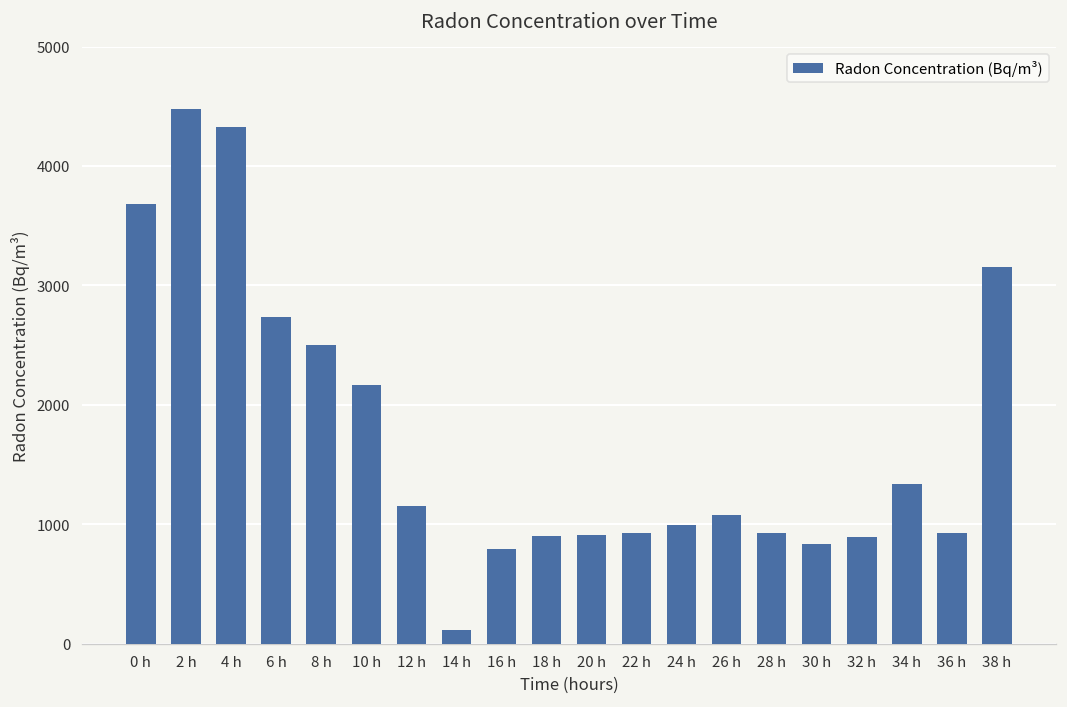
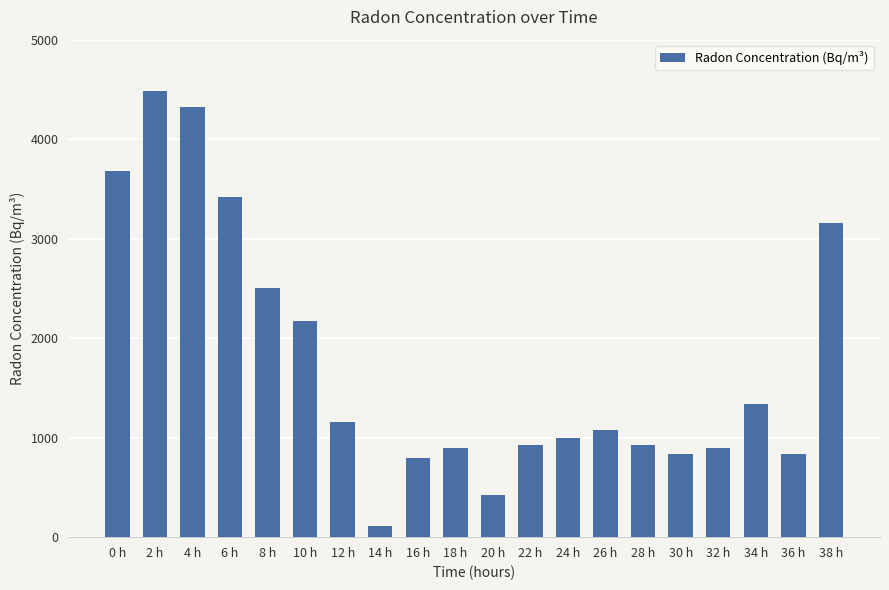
6 h: 2700 -> 3400
20 h: 900 -> 400
36 h: 900 -> 800
